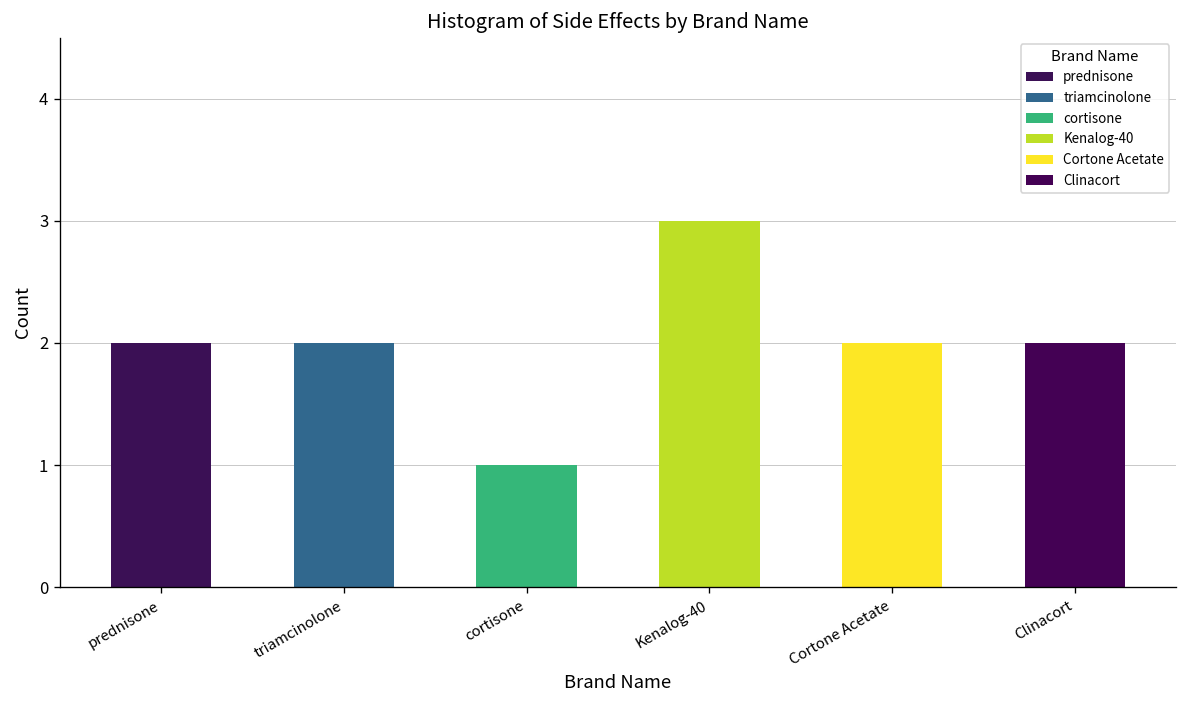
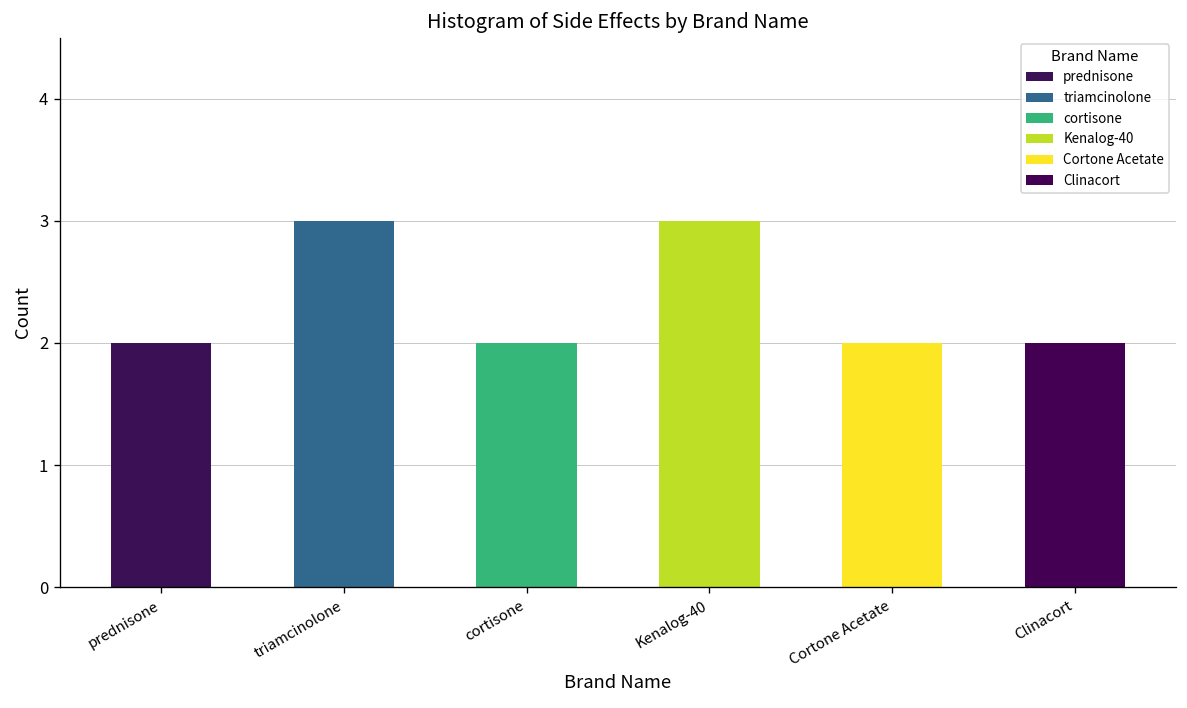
triamcinolone: 2 -> 3
cortisone: 1 -> 2
